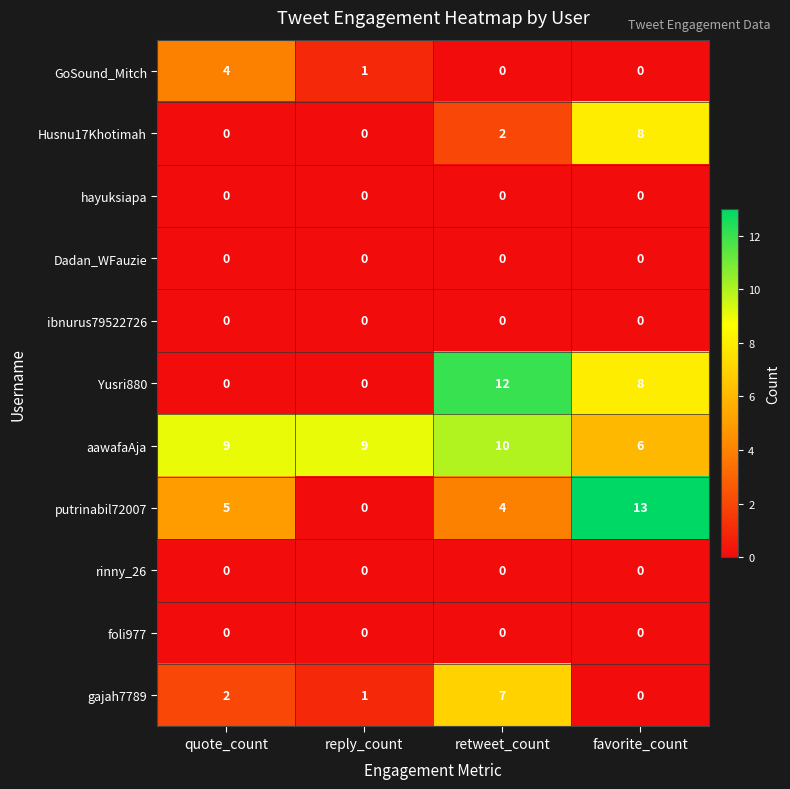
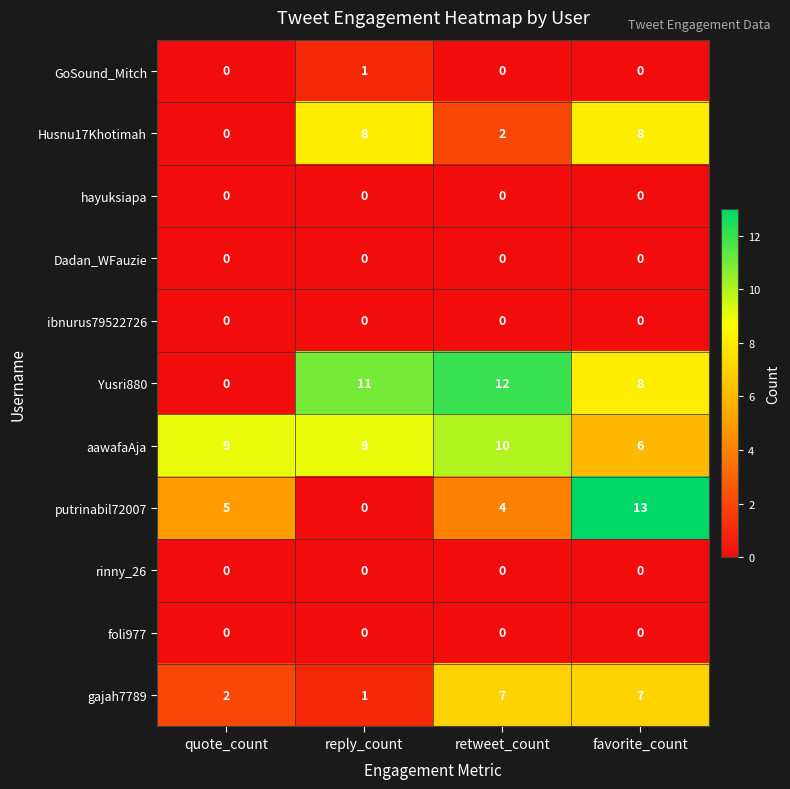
GoSound_Mitch, quote_count: 4 -> 0
Husnu17Khotimah, reply_count: 0 -> 8
Yusri880, reply_count: 0 -> 11
gajah7789, favorite_count: 0 -> 7
